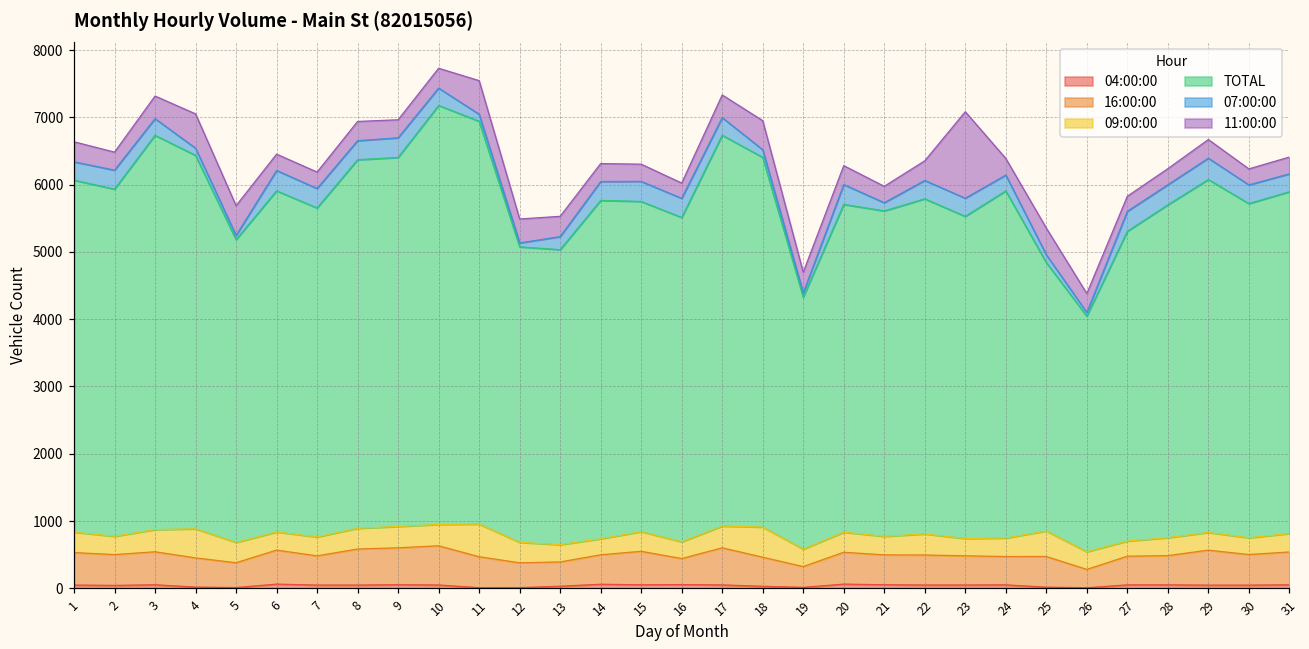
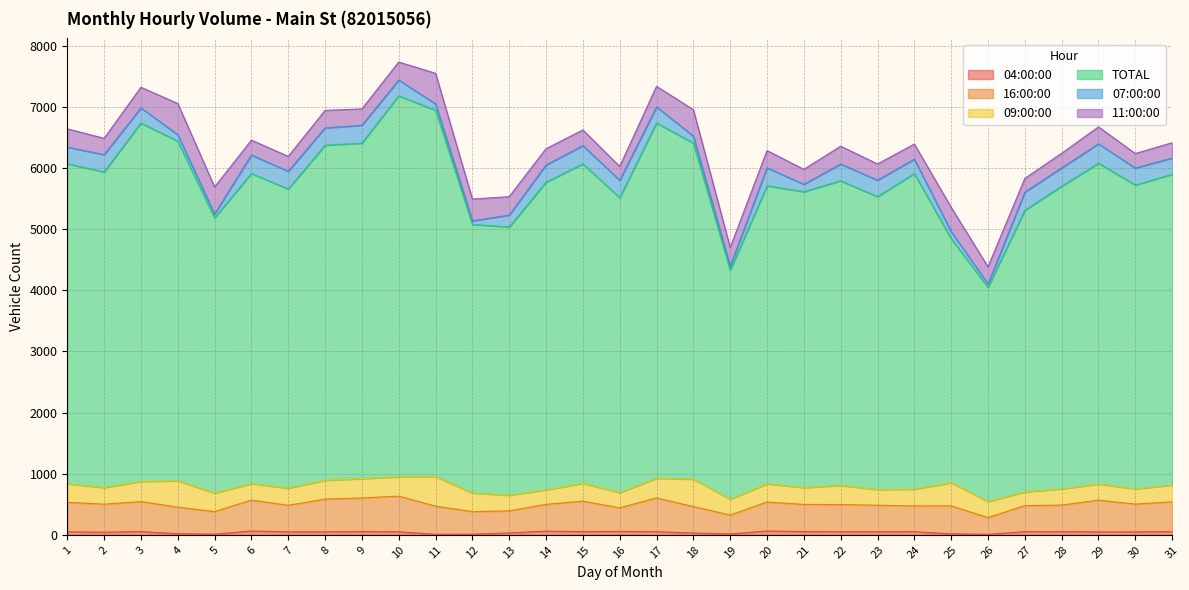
TOTAL, 15: 4900 -> 5200
11:00:00, 23: 1300 -> 300
